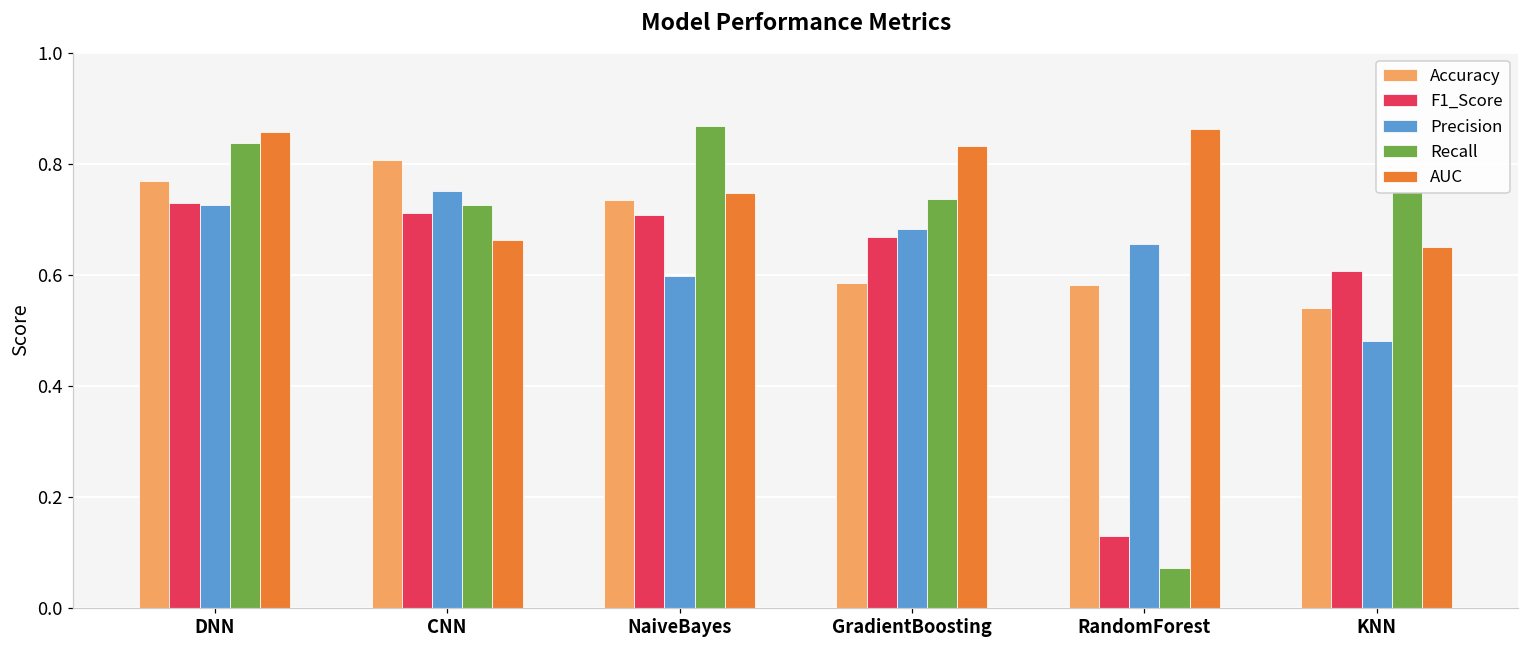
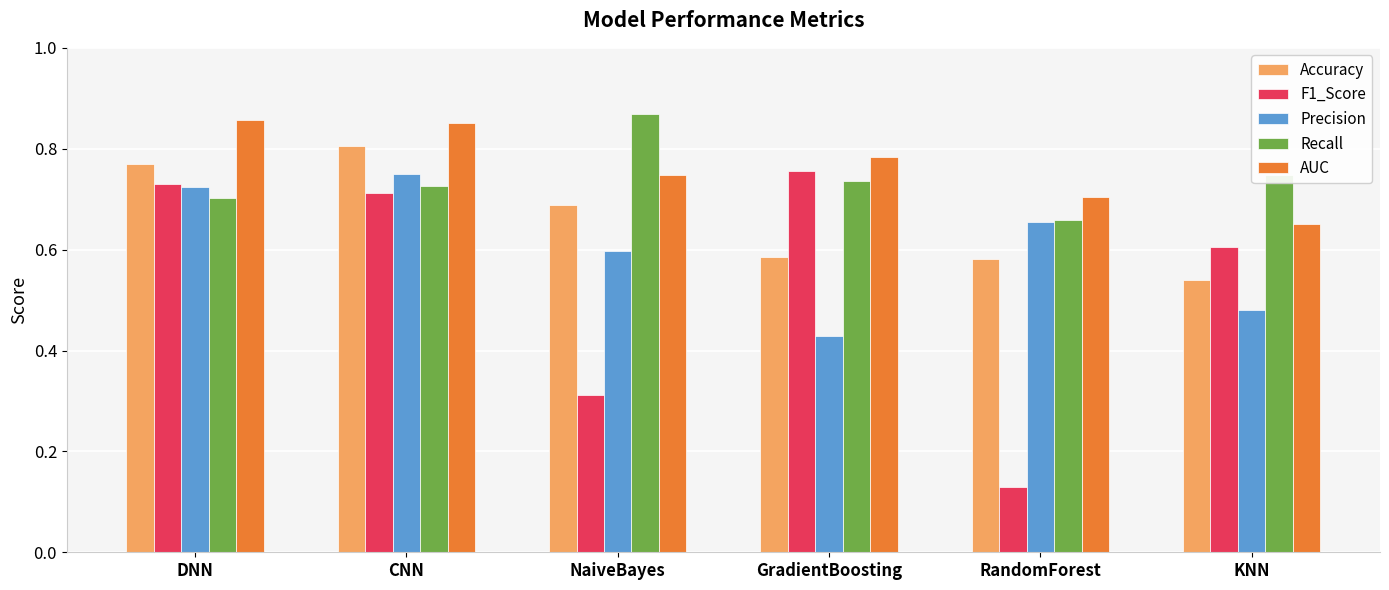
Recall, DNN: 0.84 -> 0.70
AUC, CNN: 0.66 -> 0.85
Accuracy, NaiveBayes: 0.73 -> 0.69
F1_Score, NaiveBayes: 0.71 -> 0.31
F1_Score, GradientBoosting: 0.67 -> 0.76
Precision, GradientBoosting: 0.68 -> 0.43
AUC, GradientBoosting: 0.83 -> 0.78
Recall, RandomForest: 0.07 -> 0.66
AUC, RandomForest: 0.86 -> 0.70
